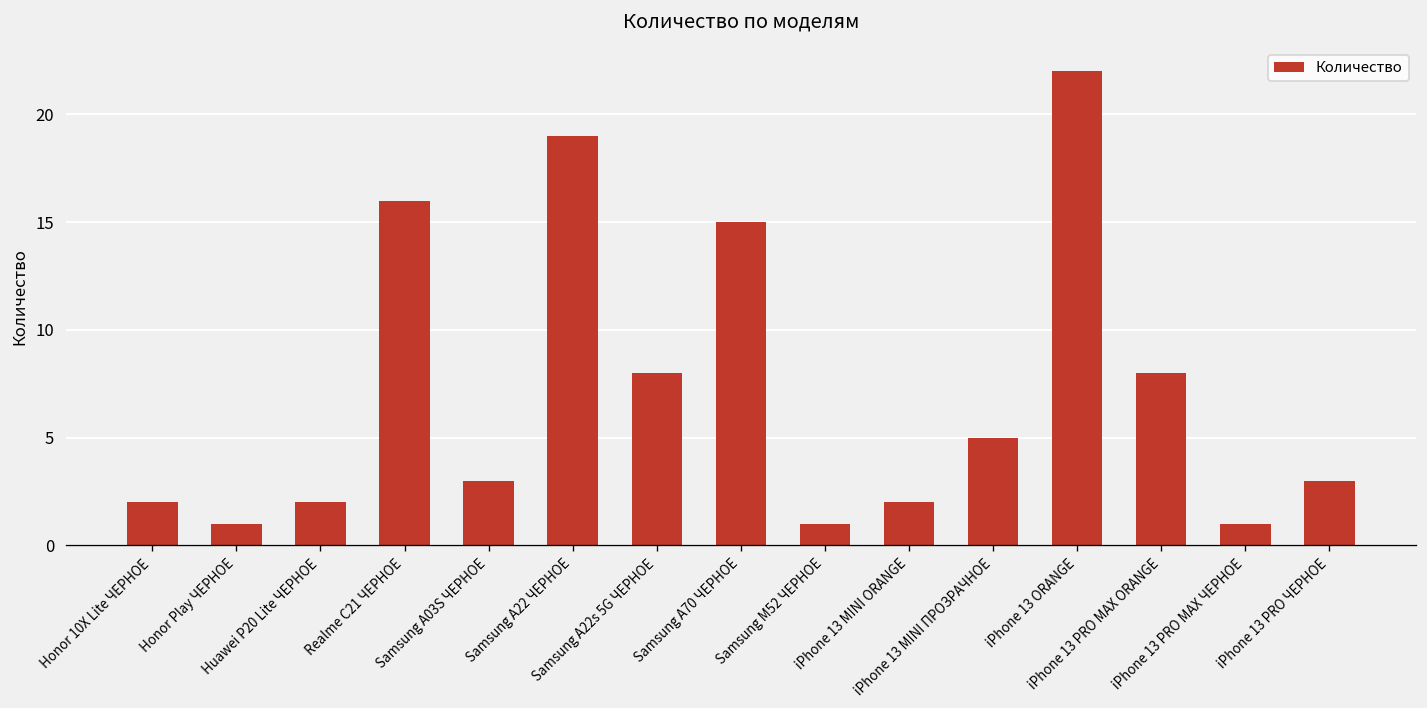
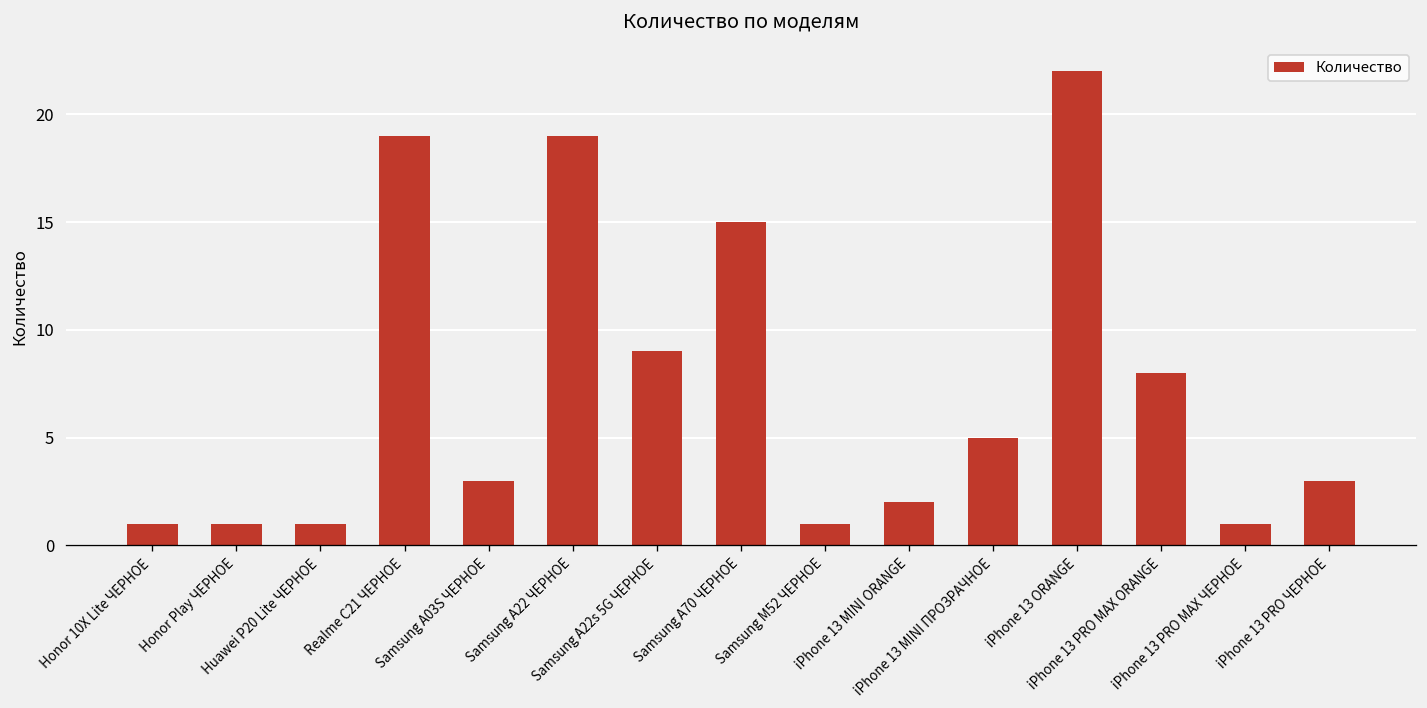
Honor 10X Lite ЧЕРНОЕ: 2 -> 1
Huawei P20 Lite ЧЕРНОЕ: 2 -> 1
Realme C21 ЧЕРНОЕ: 16 -> 19
Samsung A22s 5G ЧЕРНОЕ: 8 -> 9
